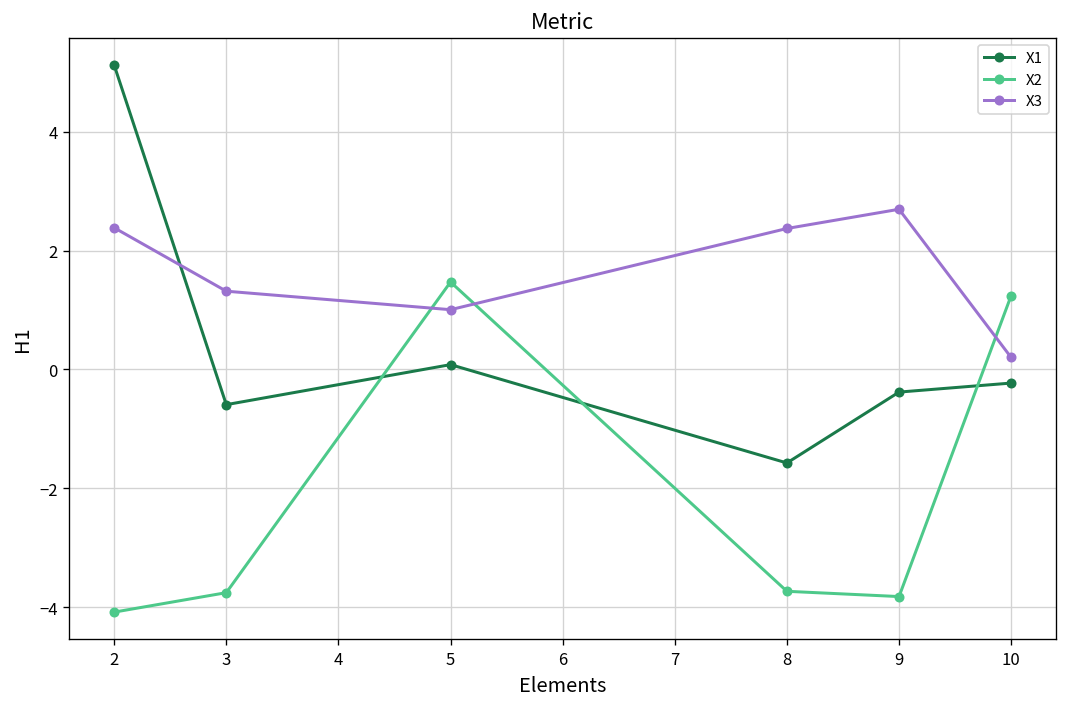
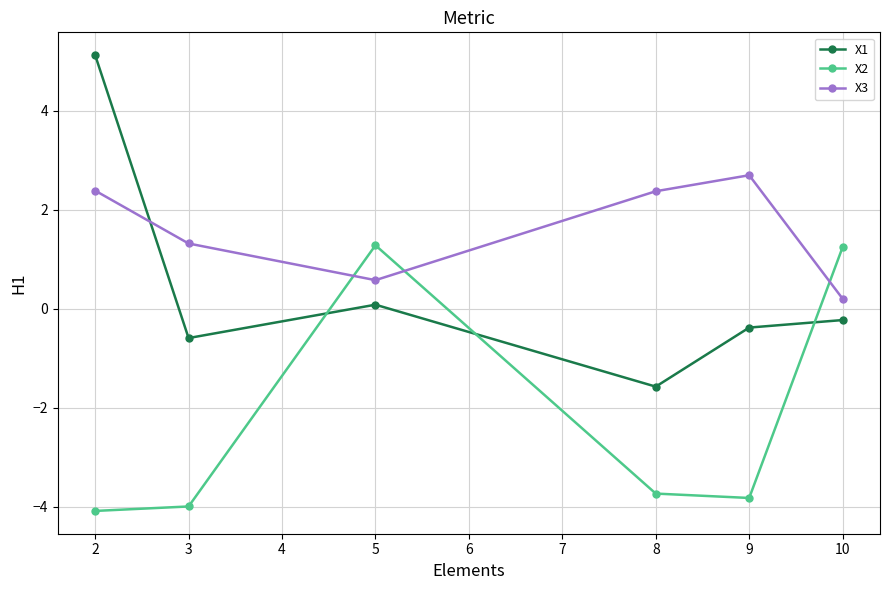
X2, 3: -3.8 -> -4.0
X2, 5: 1.5 -> 1.3
X3, 5: 1.0 -> 0.6
